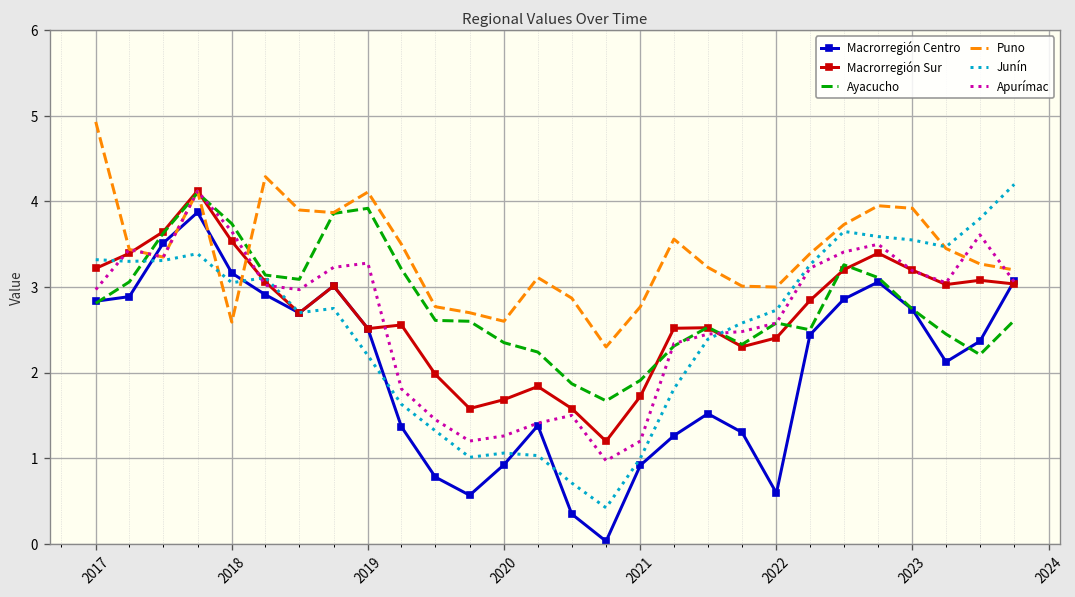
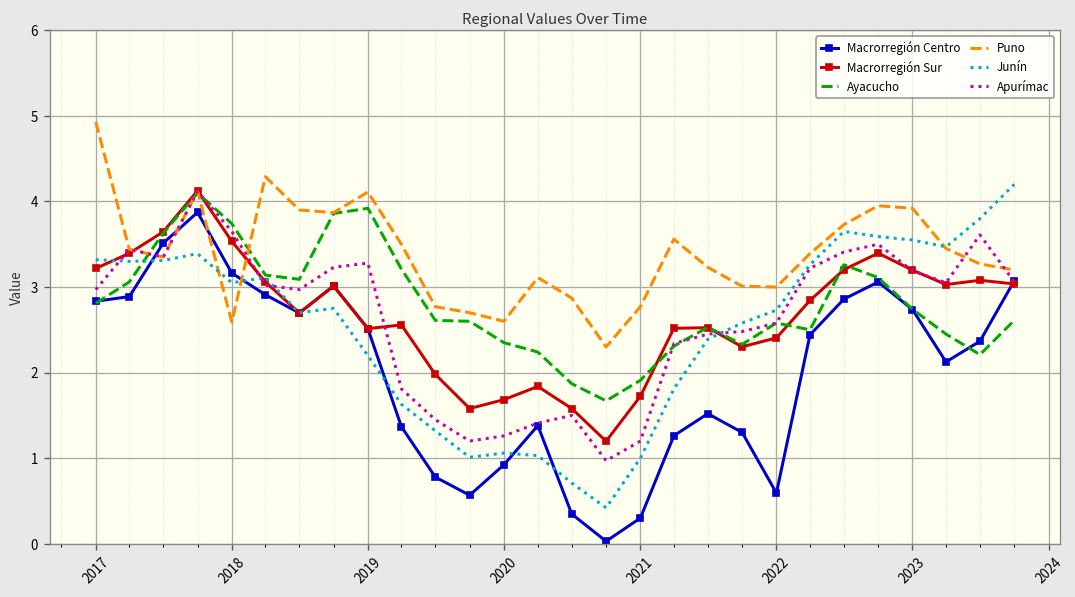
Macrorregión Centro, 2021: 0.9 -> 0.3
